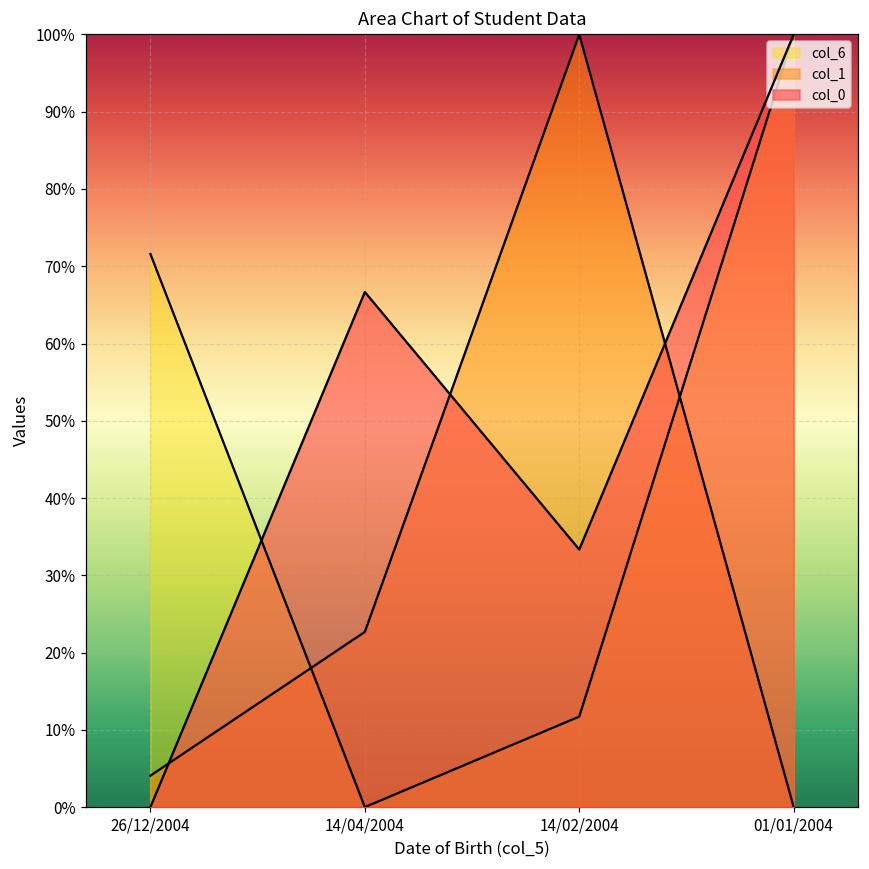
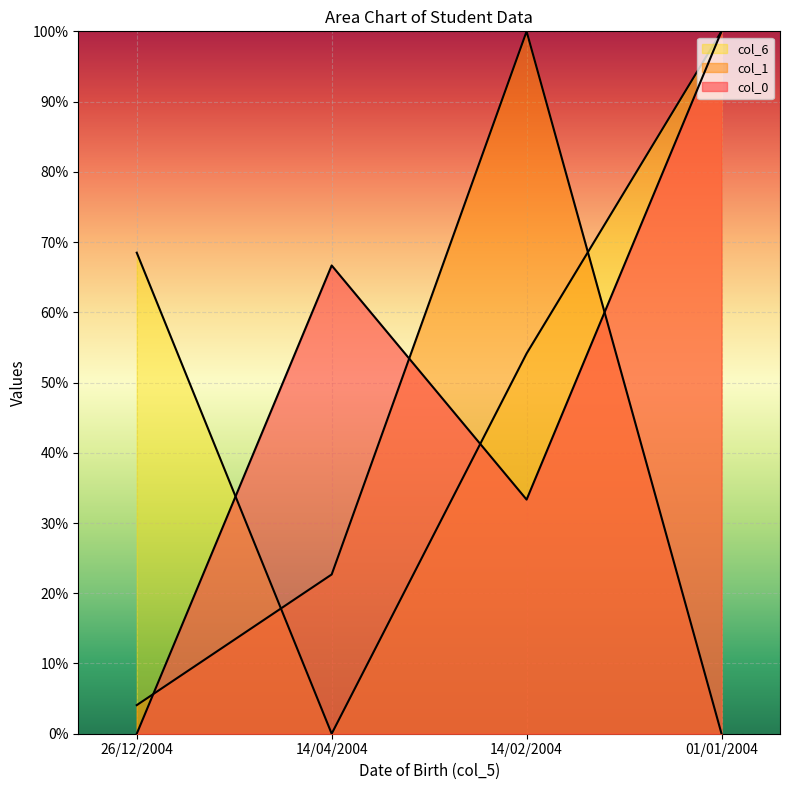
col_6, 26/12/2004: 72% -> 68%
col_6, 14/02/2004: 12% -> 54%
